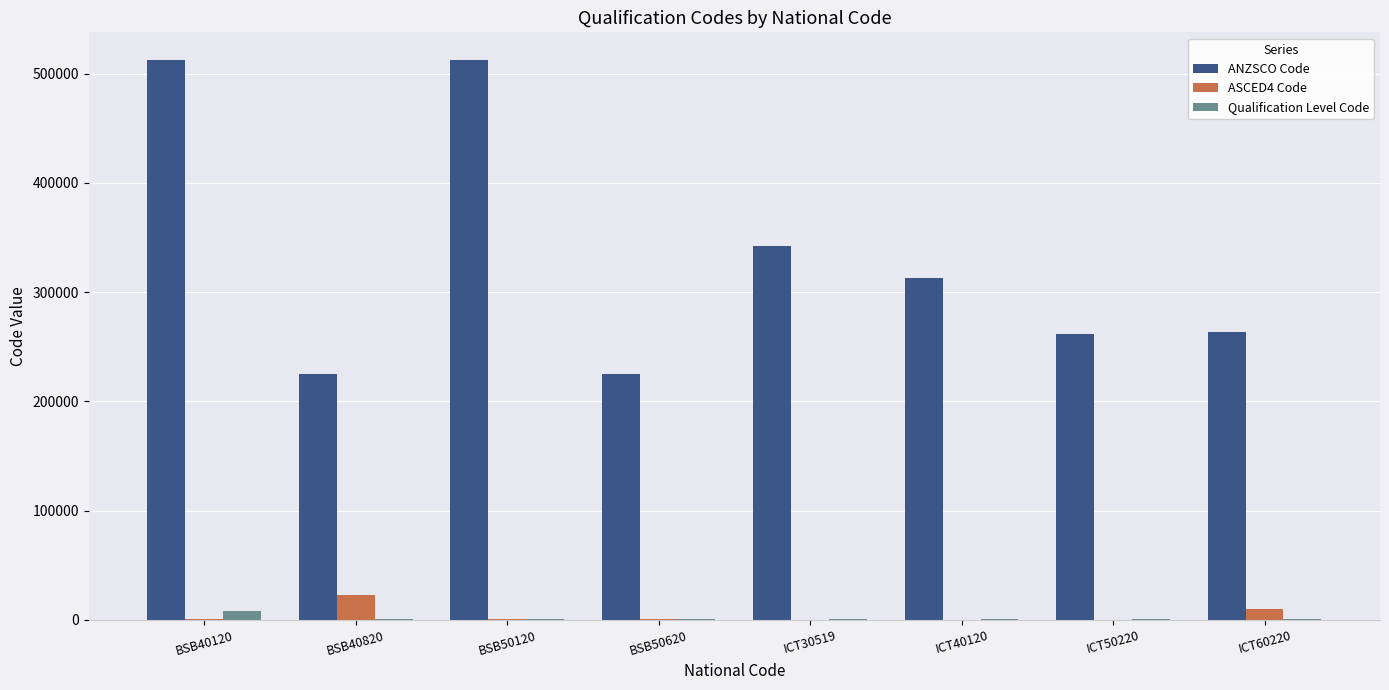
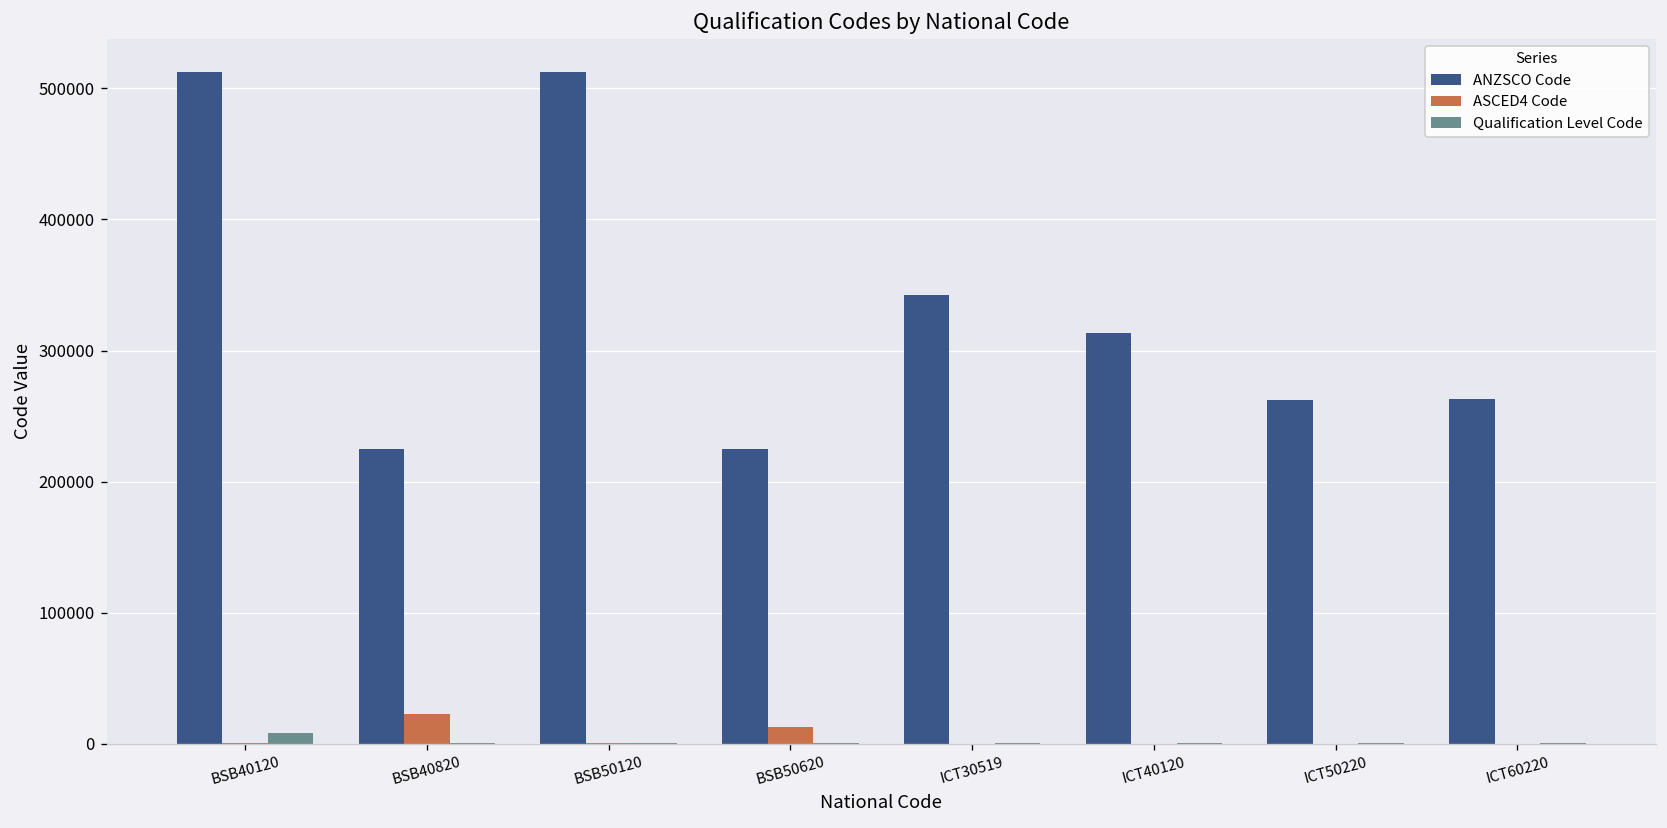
ASCED4 Code, BSB50620: 1000 -> 13000
ASCED4 Code, ICT60220: 10000 -> 0
